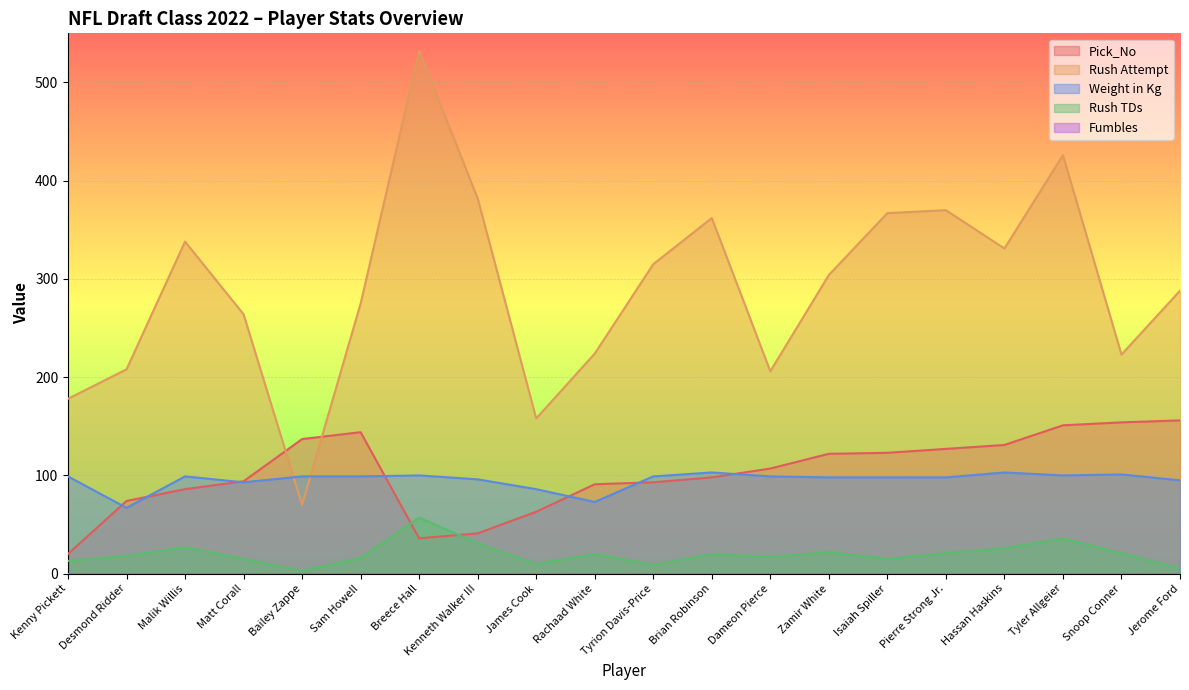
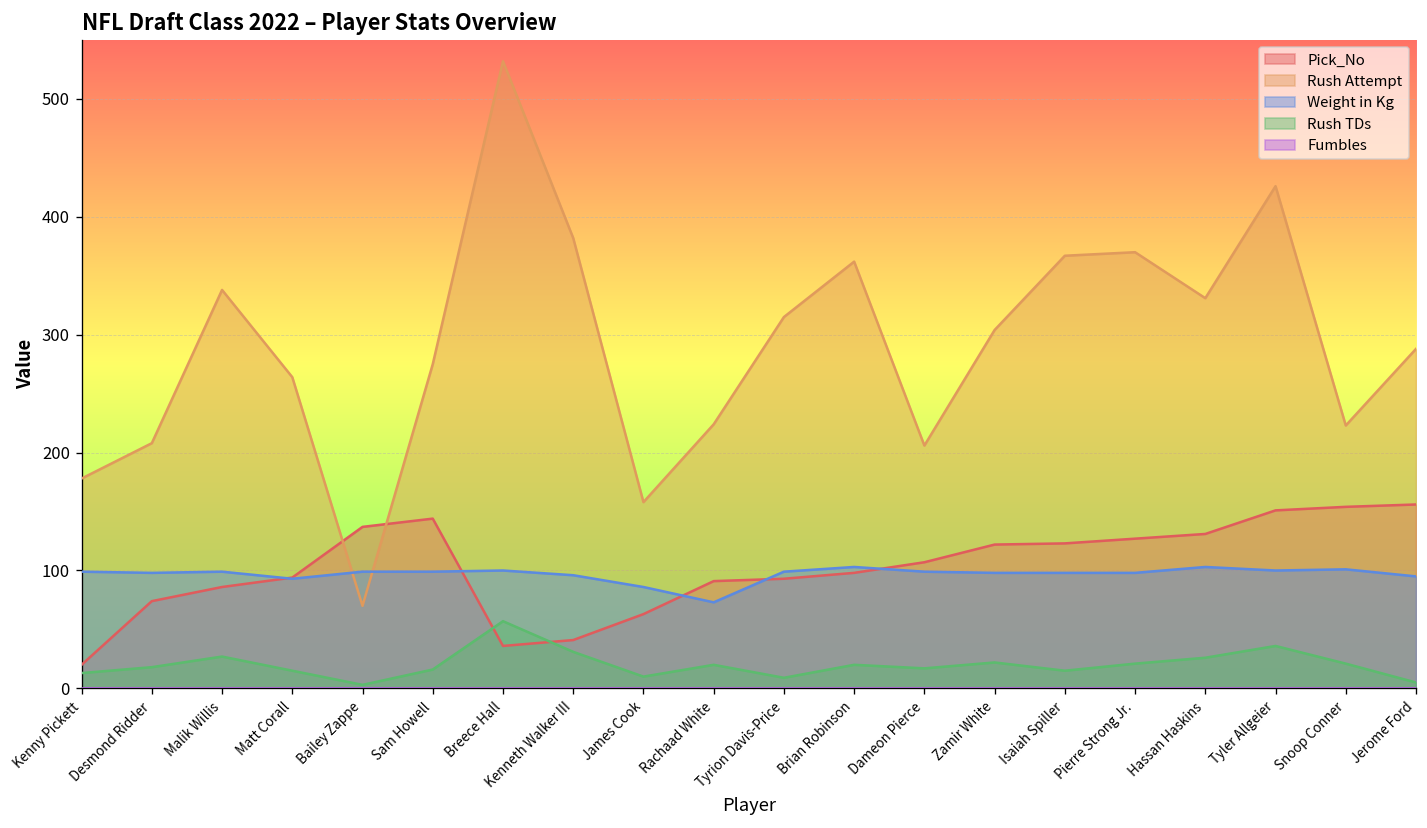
Weight in Kg, Desmond Ridder: 70 -> 100
